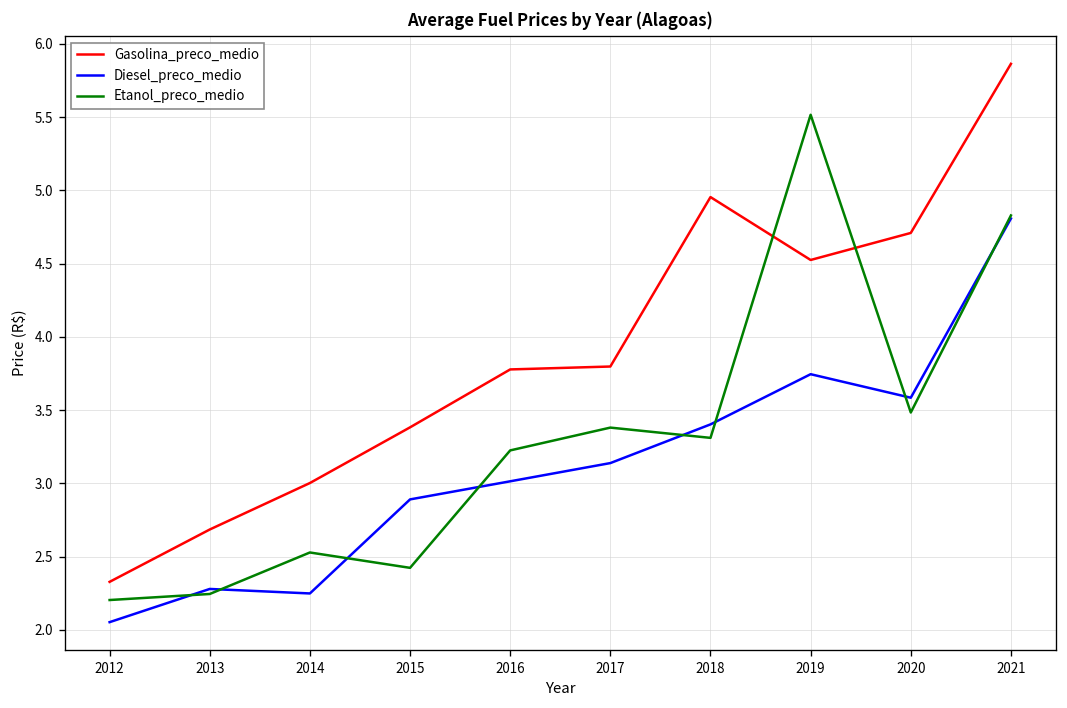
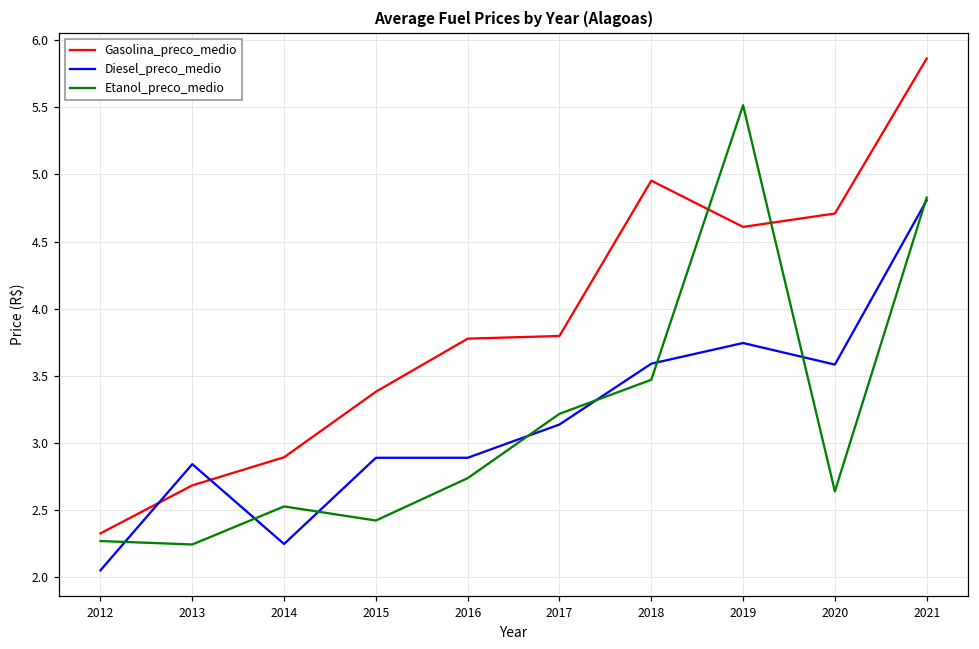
Etanol_preco_medio, 2012: 2.20 -> 2.27
Diesel_preco_medio, 2013: 2.28 -> 2.84
Gasolina_preco_medio, 2014: 3.00 -> 2.89
Diesel_preco_medio, 2016: 3.01 -> 2.89
Etanol_preco_medio, 2016: 3.23 -> 2.74
Etanol_preco_medio, 2017: 3.38 -> 3.22
Diesel_preco_medio, 2018: 3.40 -> 3.59
Etanol_preco_medio, 2018: 3.31 -> 3.47
Gasolina_preco_medio, 2019: 4.52 -> 4.61
Etanol_preco_medio, 2020: 3.48 -> 2.64
